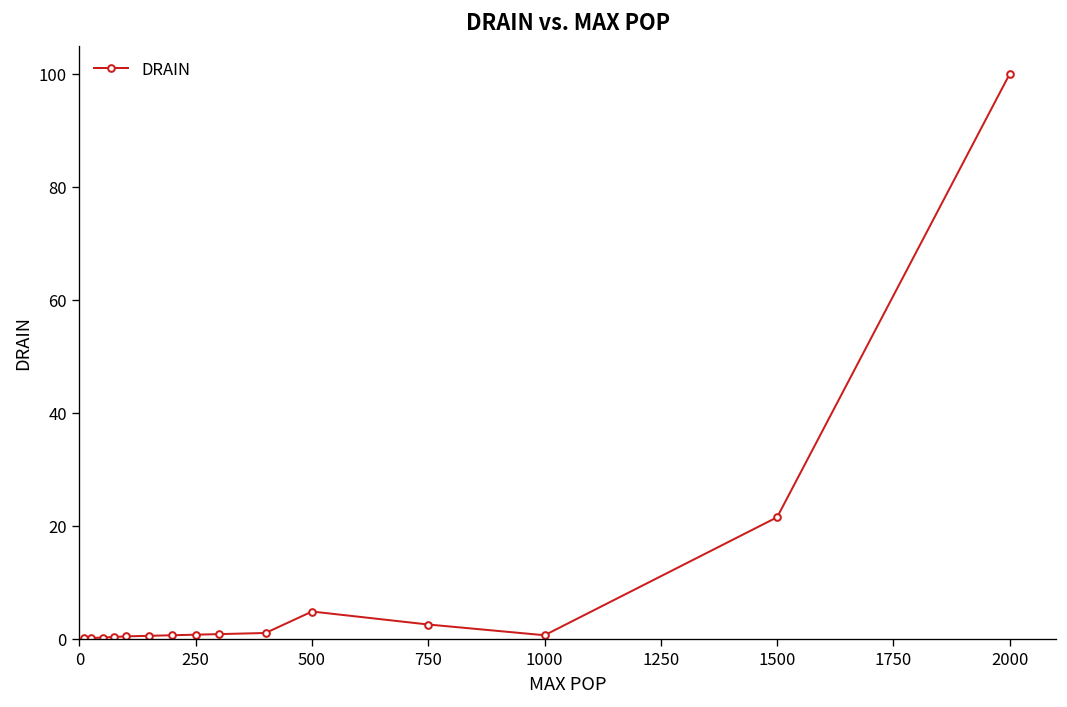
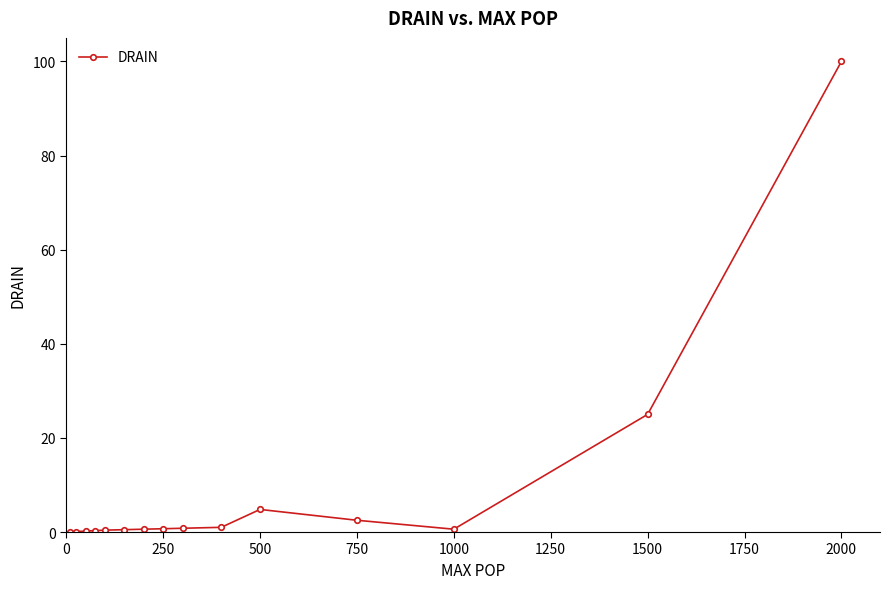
1500: 22 -> 25
